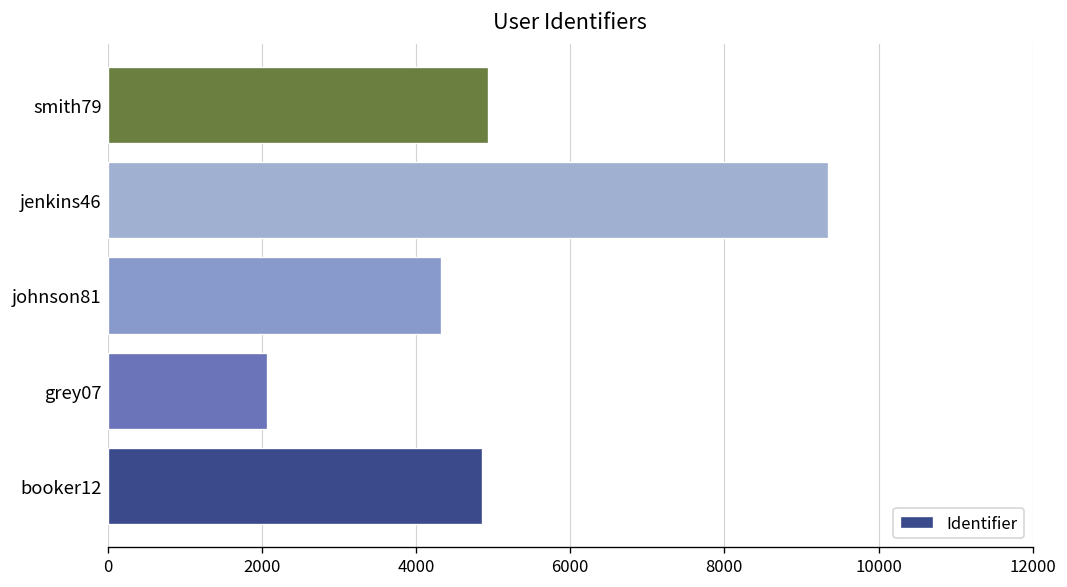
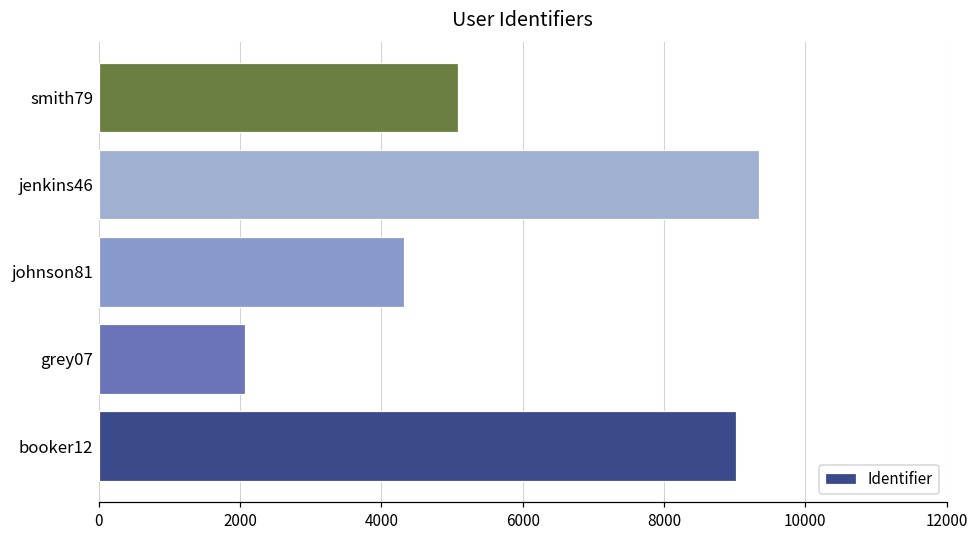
smith79: 4900 -> 5100
booker12: 4900 -> 9000
